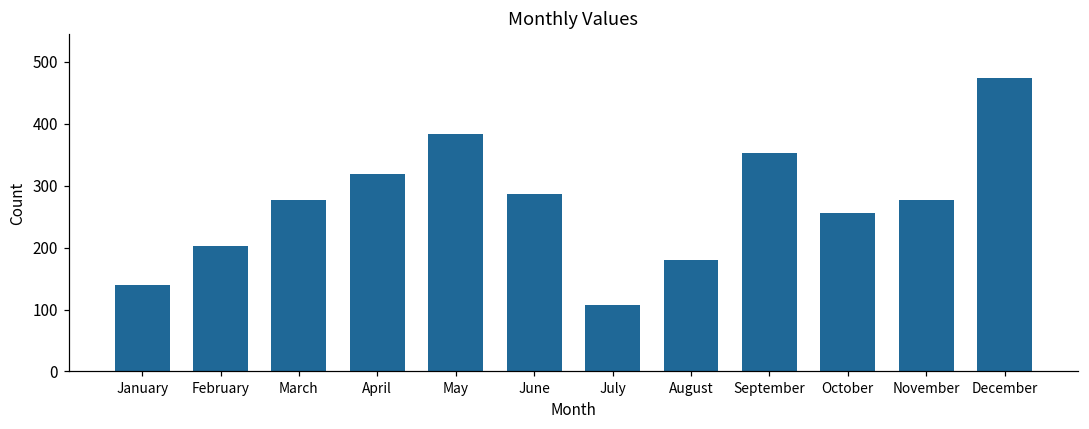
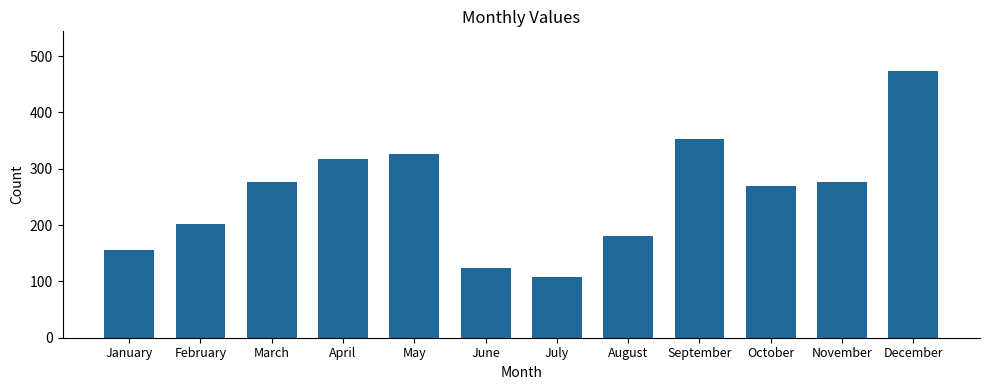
January: 140 -> 160
May: 380 -> 330
June: 290 -> 120
October: 260 -> 270
